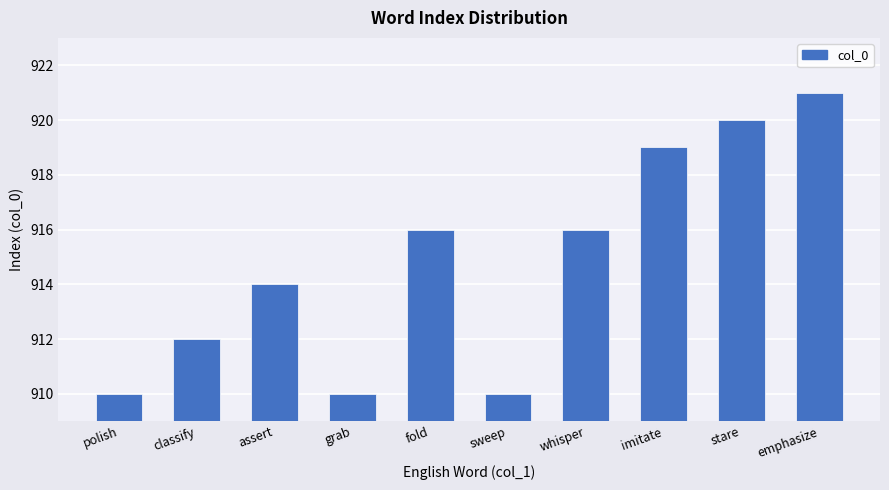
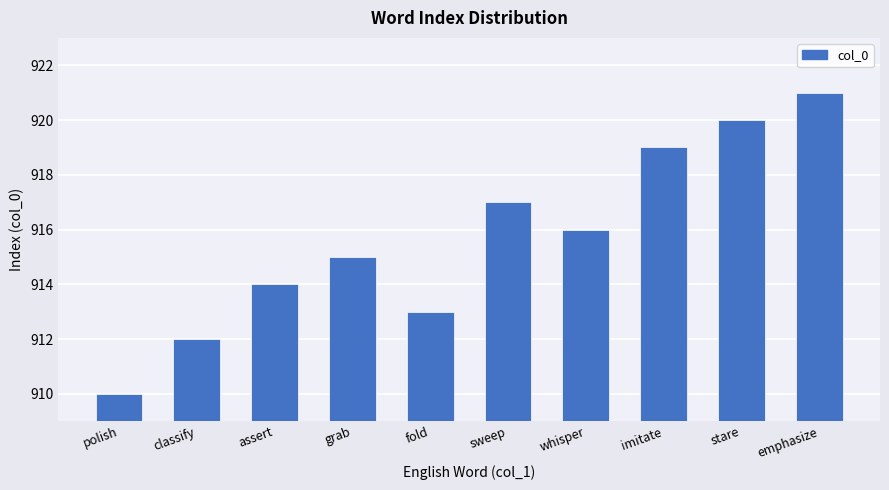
grab: 910 -> 915
fold: 916 -> 913
sweep: 910 -> 917
